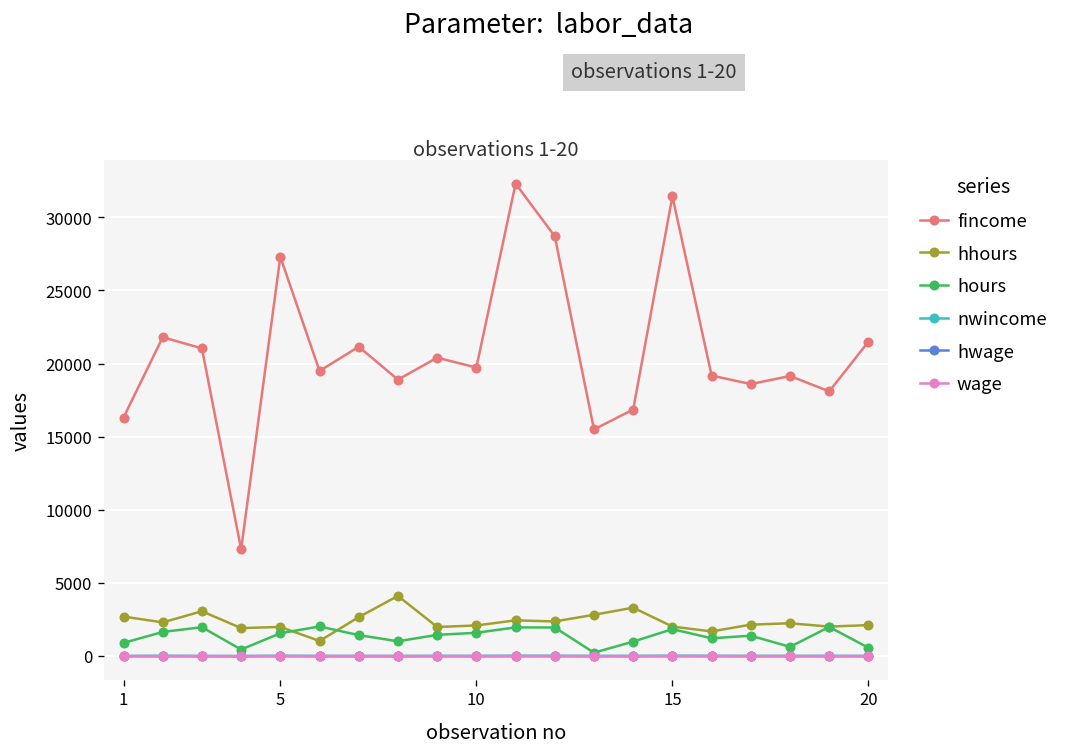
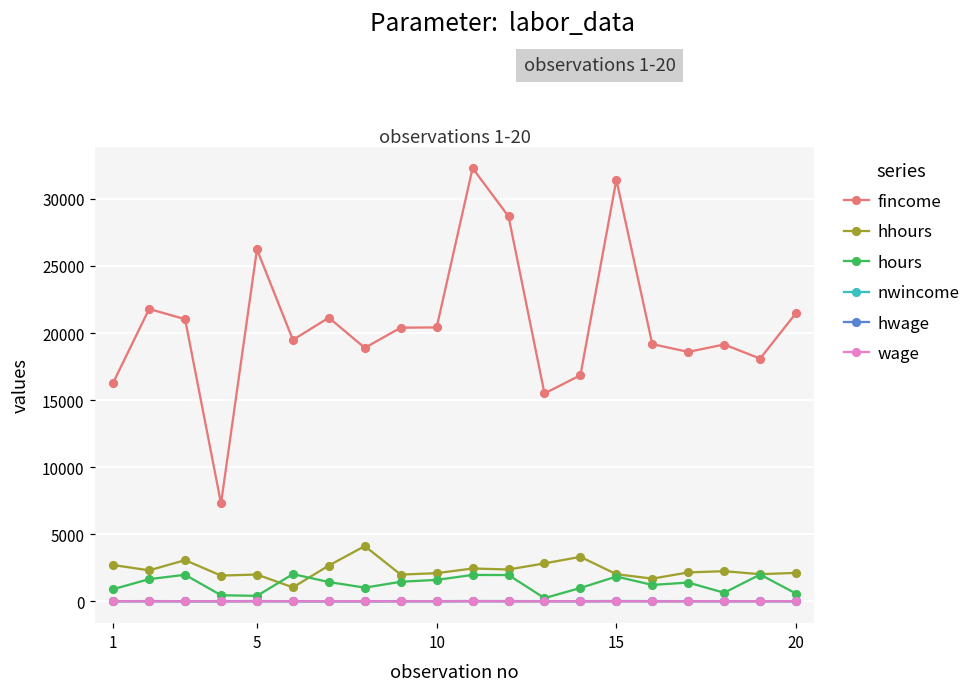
fincome, 5: 27300 -> 26200
hours, 5: 1600 -> 400
fincome, 10: 19700 -> 20400
